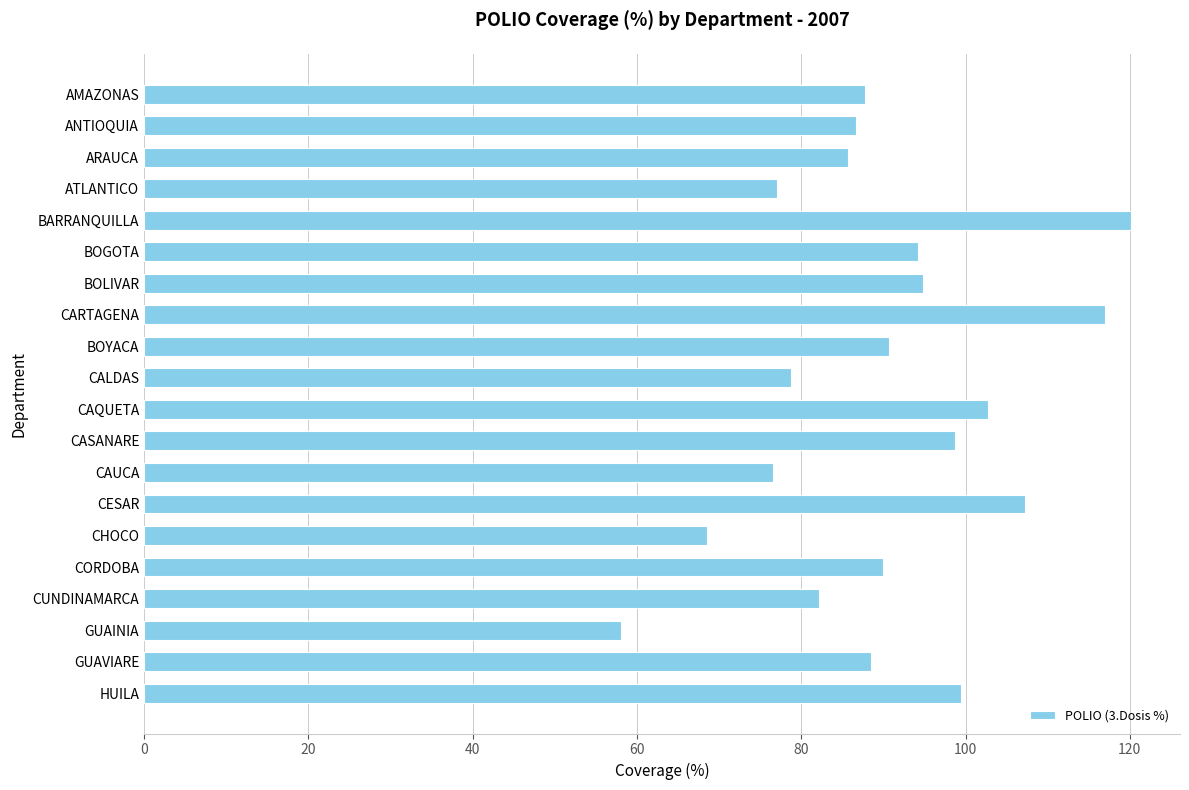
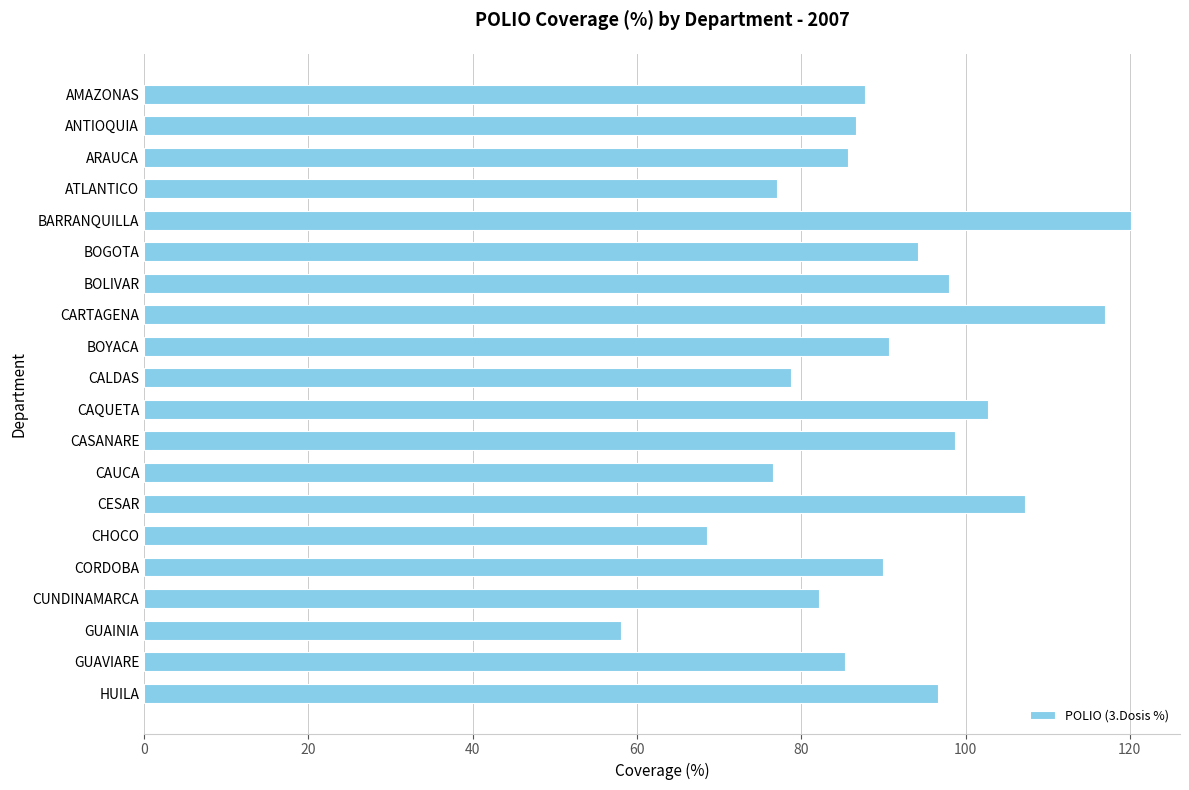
BOLIVAR: 95 -> 98
GUAVIARE: 89 -> 85
HUILA: 100 -> 97
